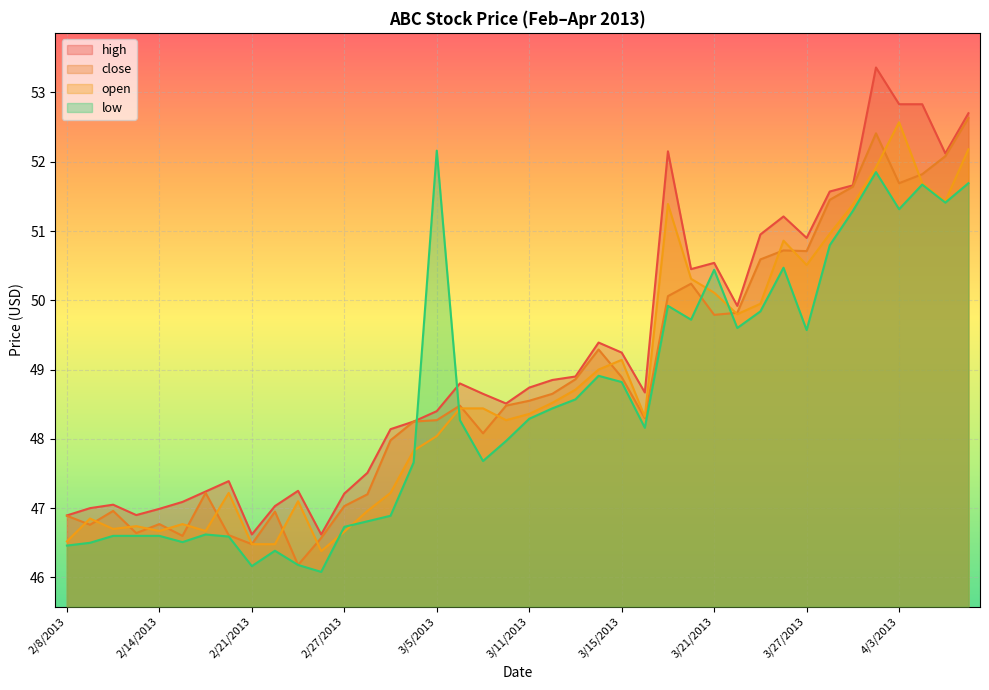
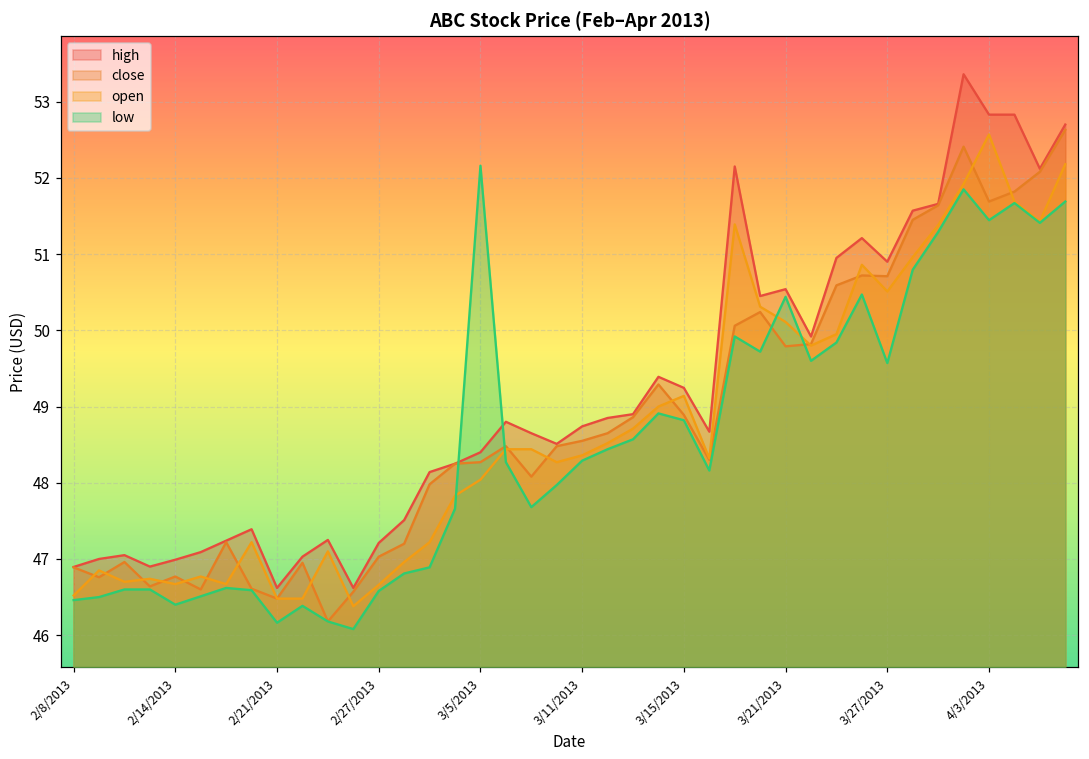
low, 2/14/2013: 46.6 -> 46.4
low, 2/27/2013: 46.7 -> 46.6
low, 4/3/2013: 51.3 -> 51.4
